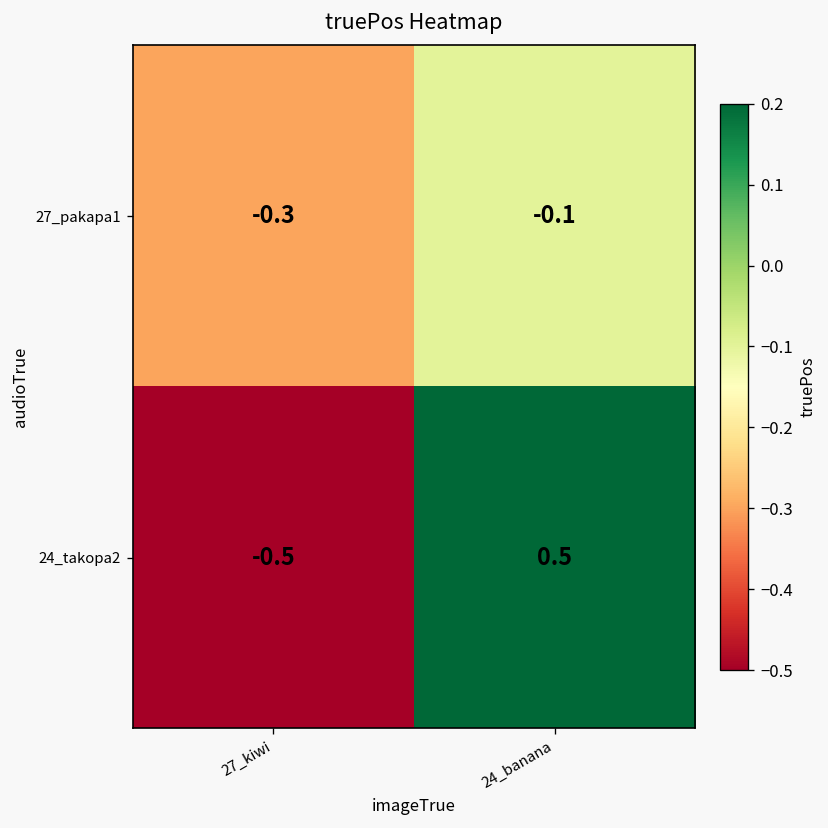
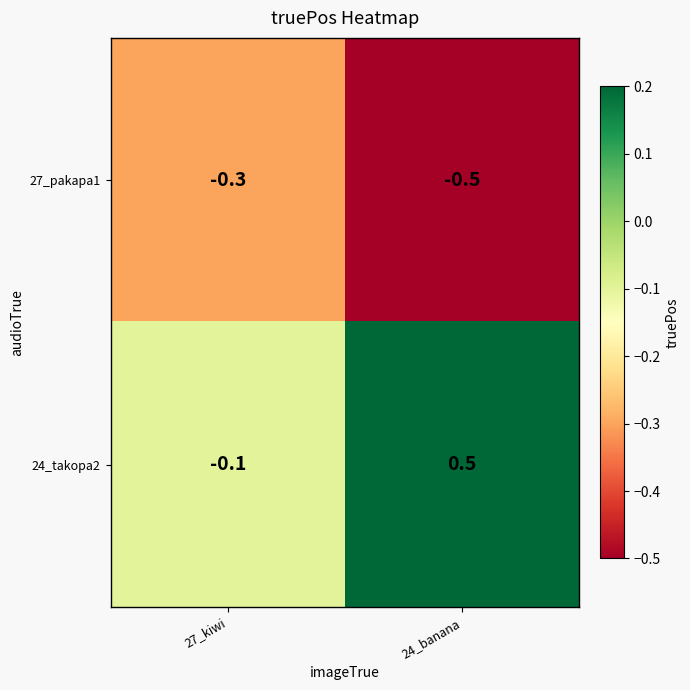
27_pakapa1, 24_banana: -0.1 -> -0.5
24_takopa2, 27_kiwi: -0.5 -> -0.1
